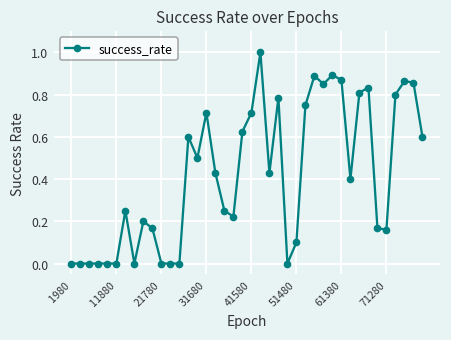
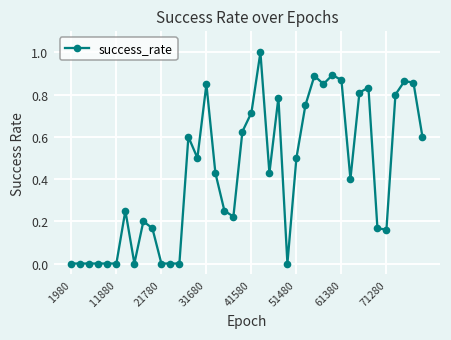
31680: 0.71 -> 0.85
51480: 0.1 -> 0.5
